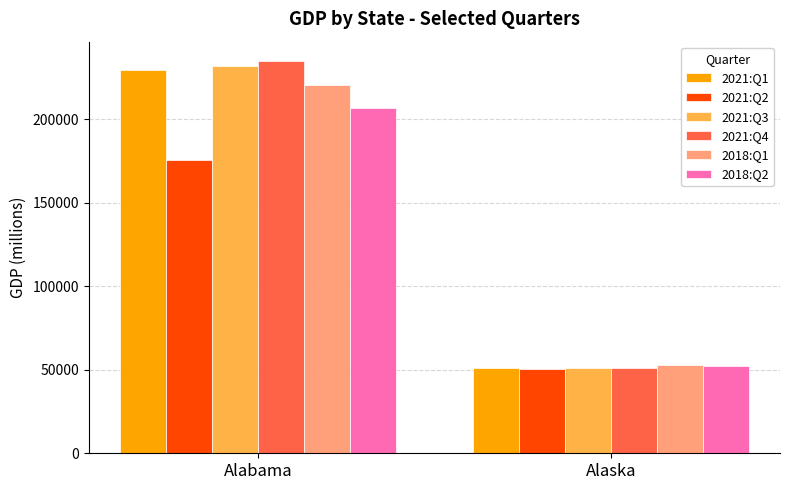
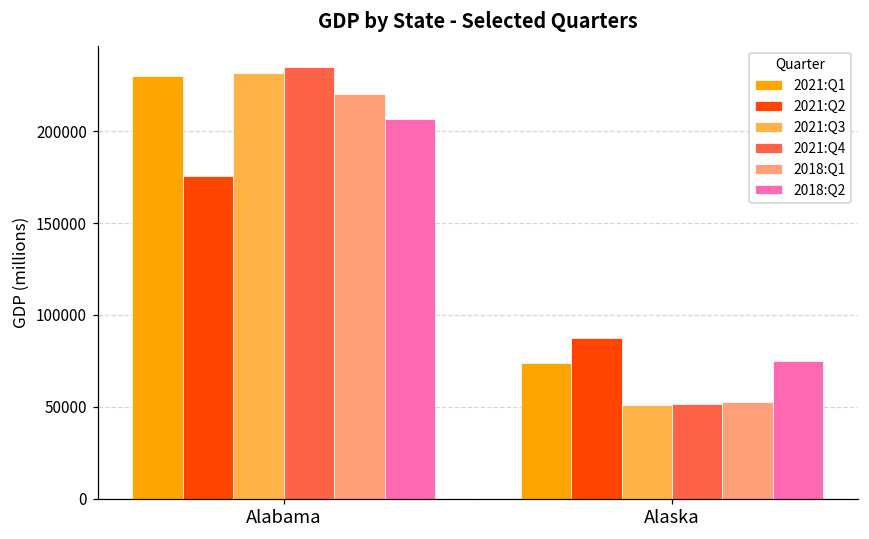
2021:Q1, Alaska: 51000 -> 74000
2021:Q2, Alaska: 51000 -> 88000
2018:Q2, Alaska: 52000 -> 75000
